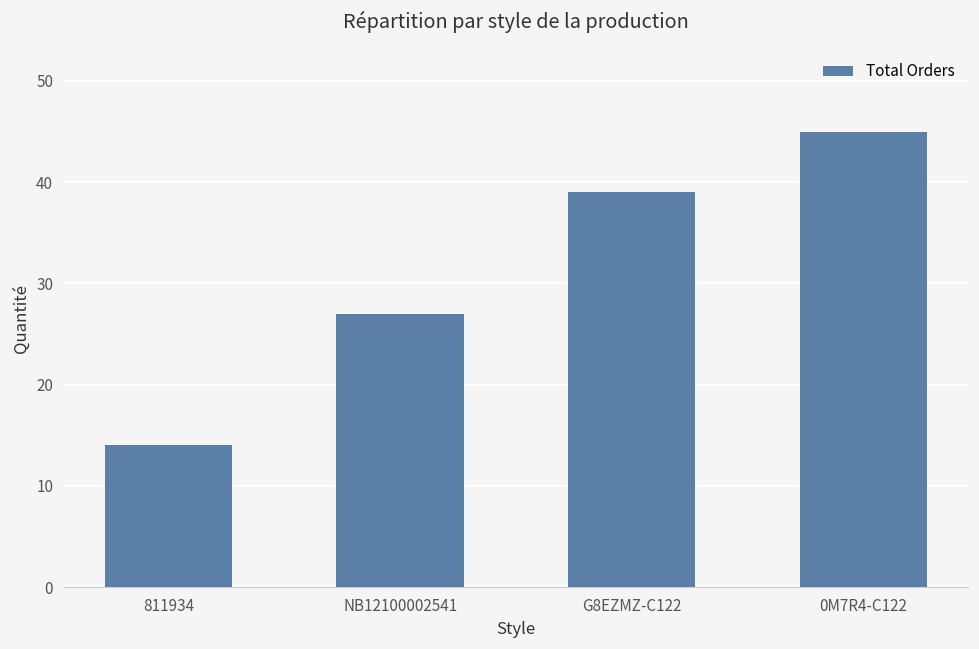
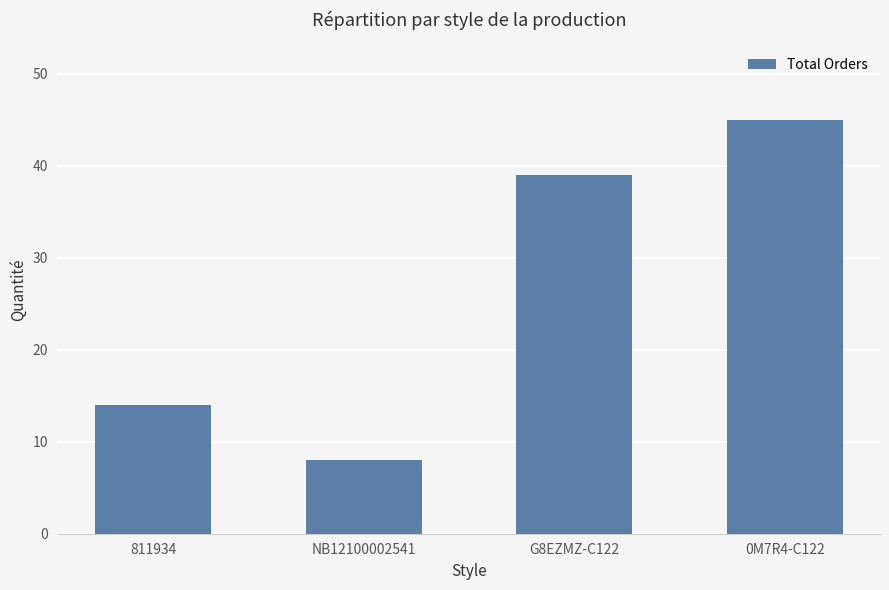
NB12100002541: 27 -> 8
